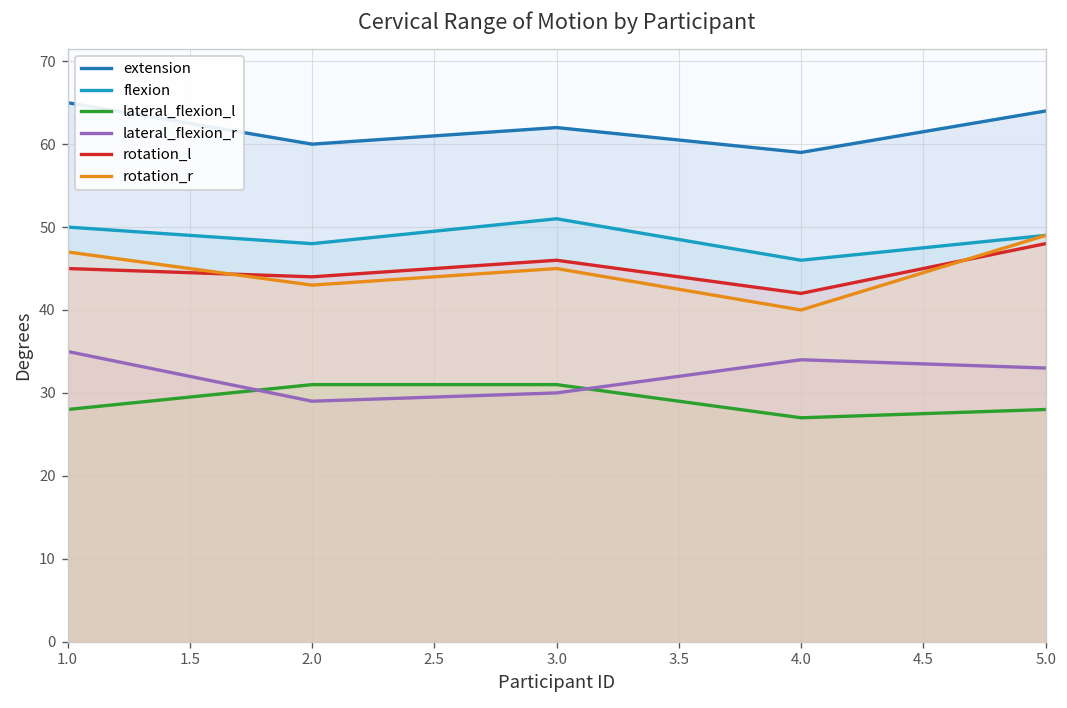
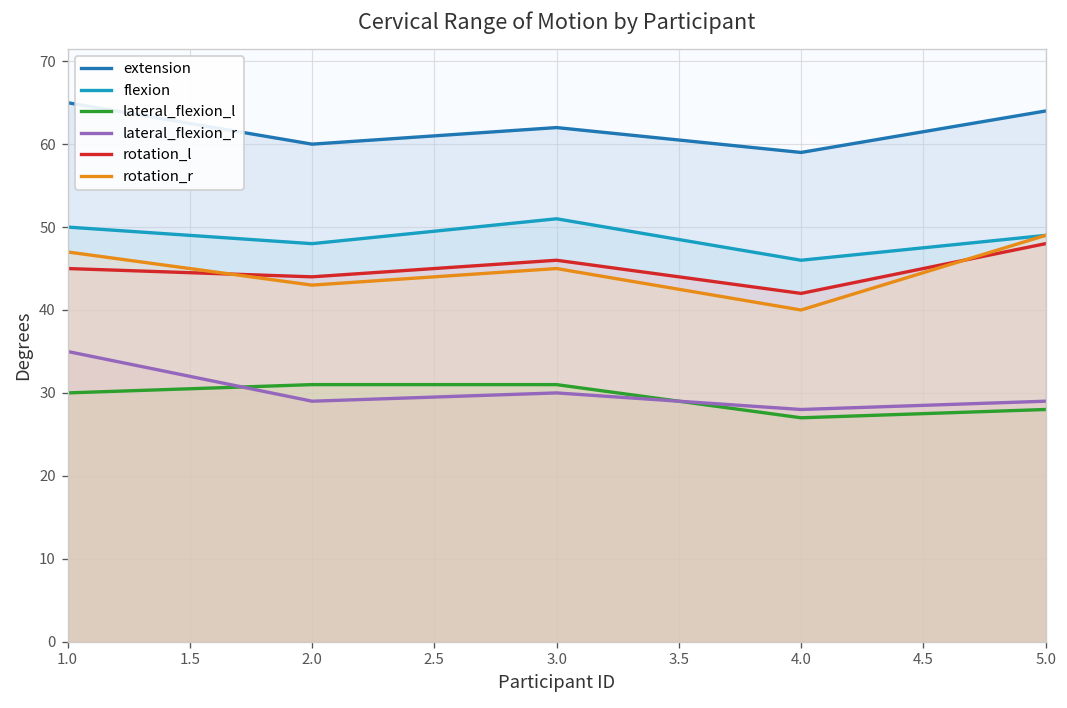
lateral_flexion_l, 1.0: 28 -> 30
lateral_flexion_r, 4.0: 34 -> 28
lateral_flexion_r, 5.0: 33 -> 29
